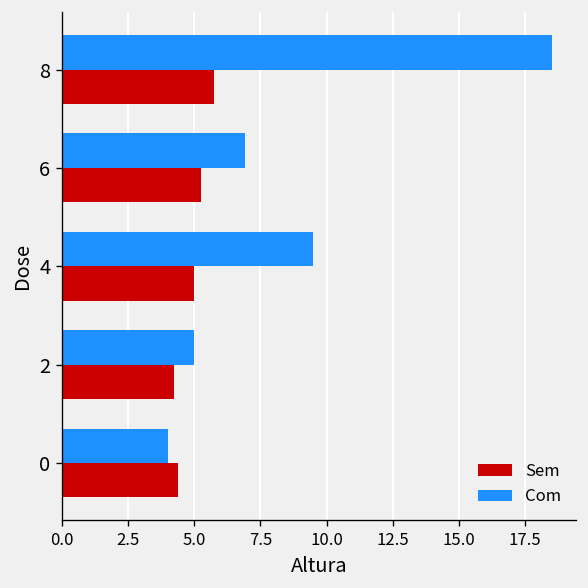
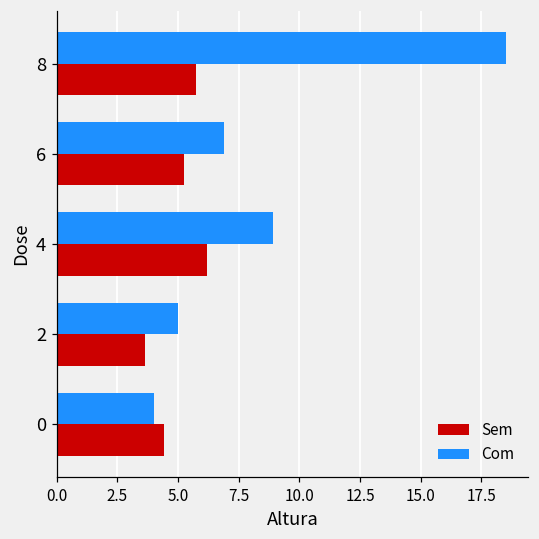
Com, 4: 9.5 -> 8.9
Sem, 4: 5.0 -> 6.2
Sem, 2: 4.3 -> 3.6
